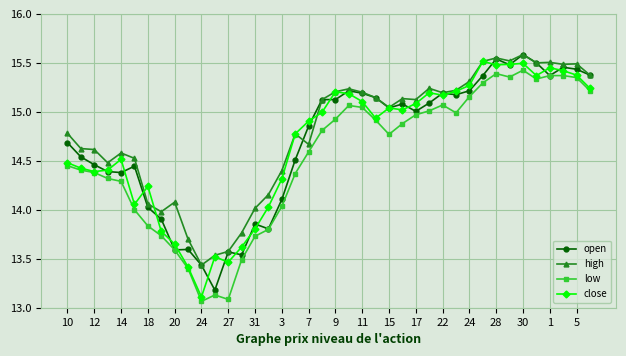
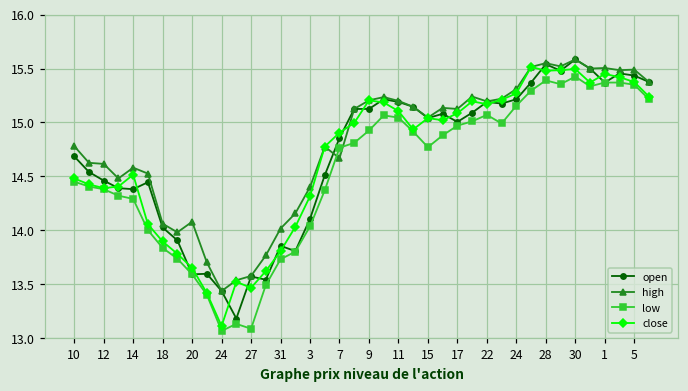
close, 18: 14.2 -> 13.9
low, 7: 14.6 -> 14.8
